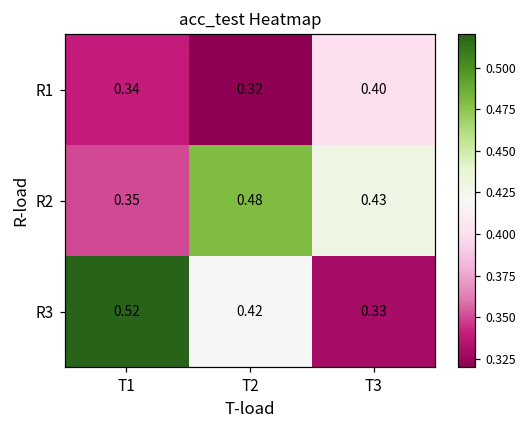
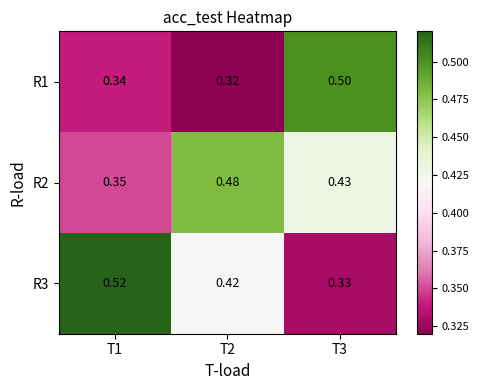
R1, T3: 0.40 -> 0.50
